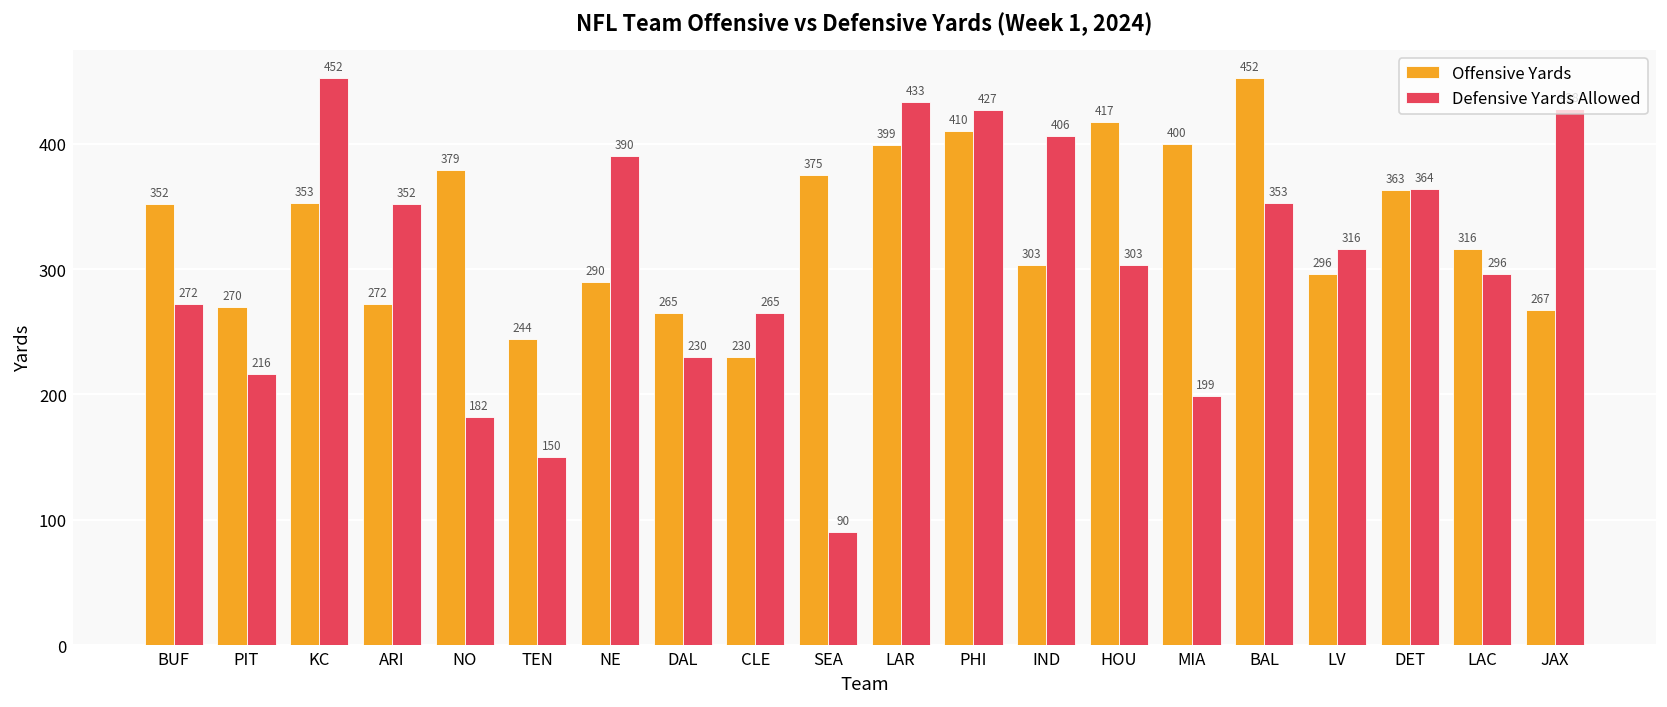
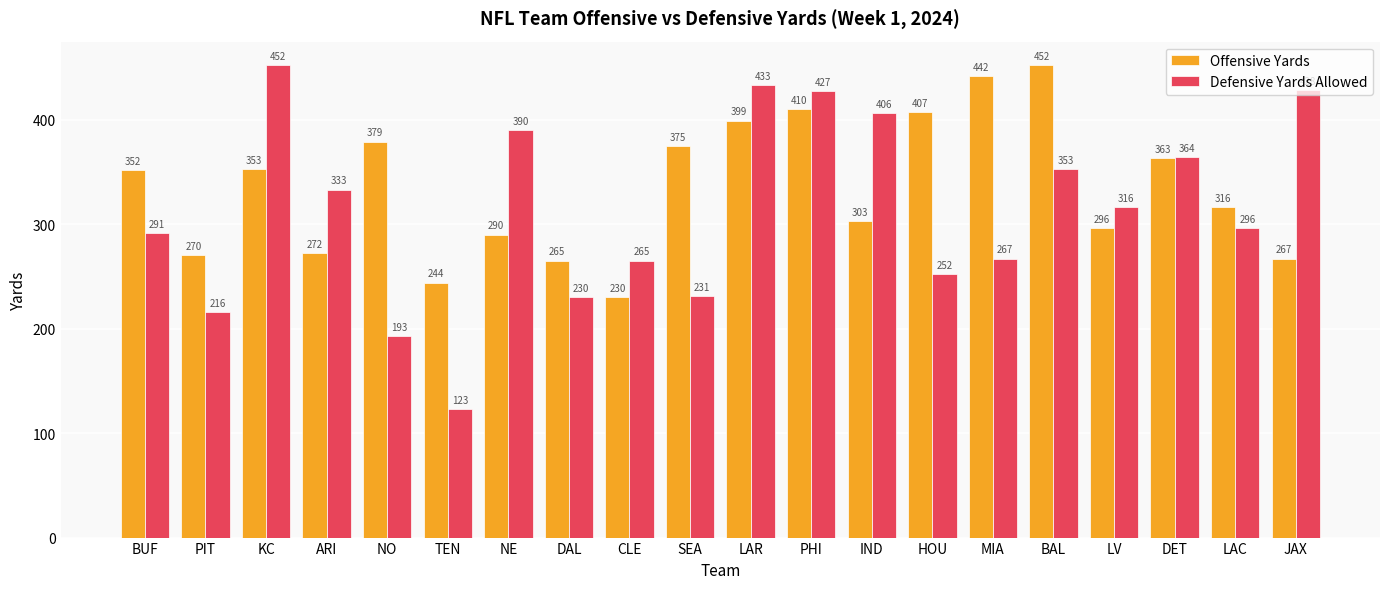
Defensive Yards Allowed, BUF: 272 -> 291
Defensive Yards Allowed, ARI: 352 -> 333
Defensive Yards Allowed, NO: 182 -> 193
Defensive Yards Allowed, TEN: 150 -> 123
Defensive Yards Allowed, SEA: 90 -> 231
Offensive Yards, HOU: 417 -> 407
Defensive Yards Allowed, HOU: 303 -> 252
Offensive Yards, MIA: 400 -> 442
Defensive Yards Allowed, MIA: 199 -> 267
